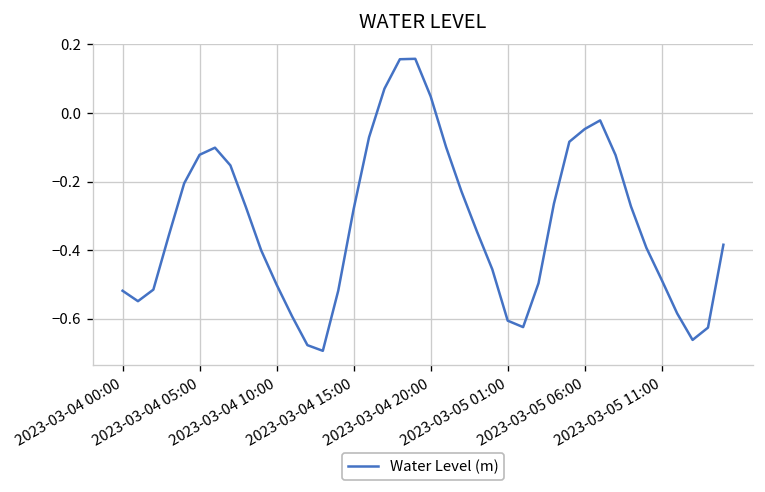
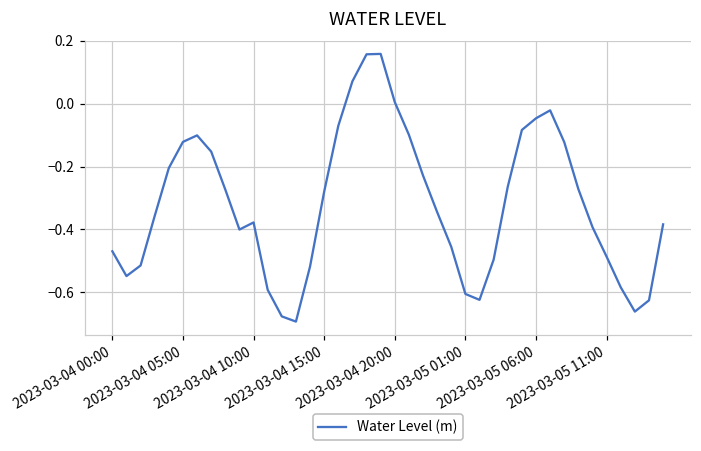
2023-03-04 00:00: -0.52 -> -0.47
2023-03-04 10:00: -0.50 -> -0.38
2023-03-04 20:00: 0.05 -> 0.00
